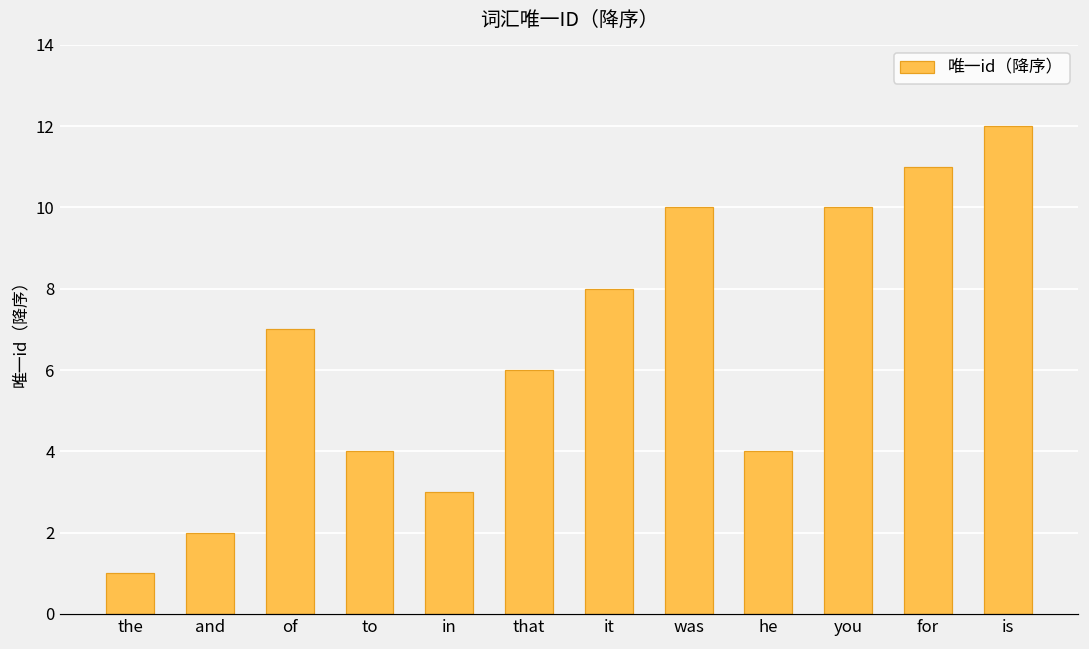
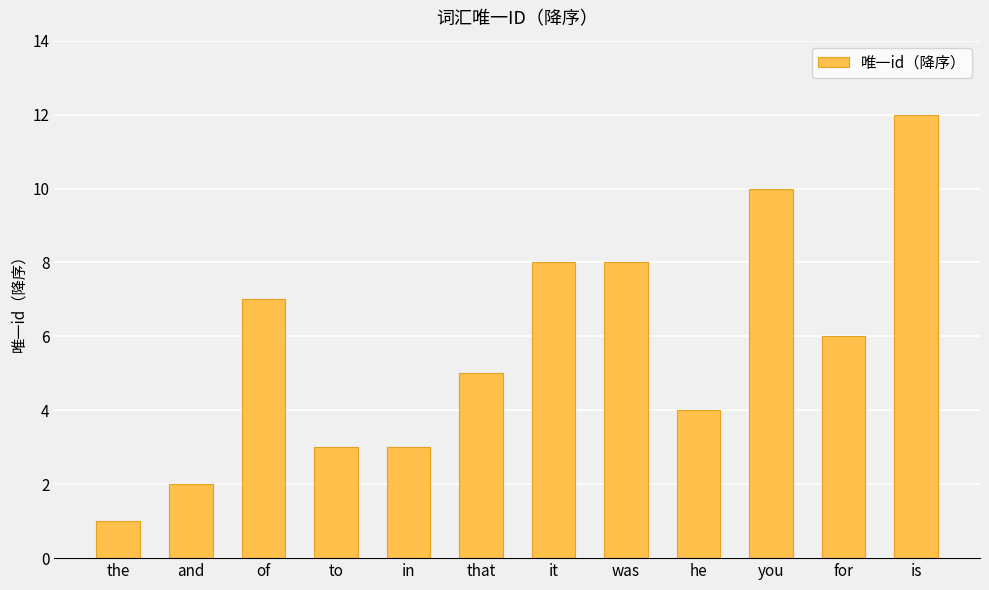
to: 4 -> 3
that: 6 -> 5
was: 10 -> 8
for: 11 -> 6
